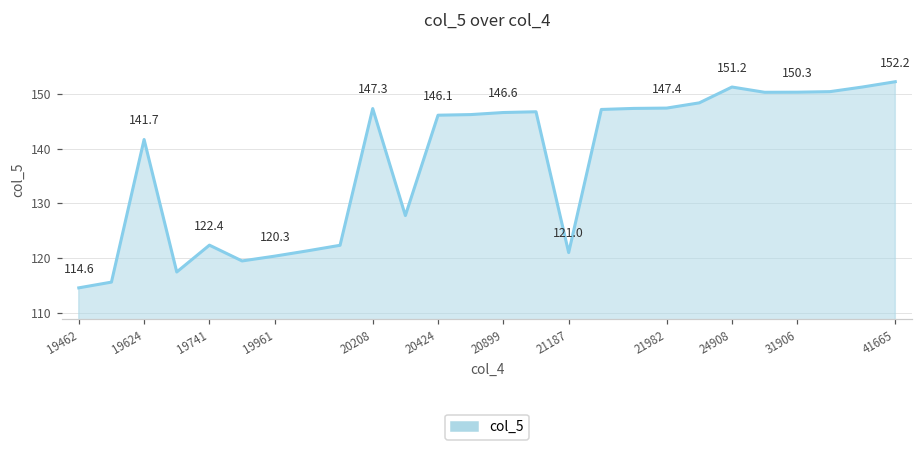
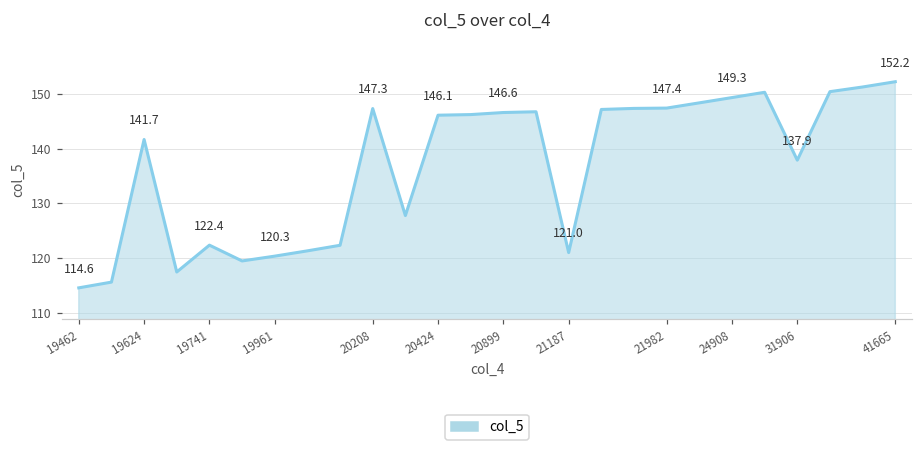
24908: 151.2 -> 149.3
31906: 150.3 -> 137.9
